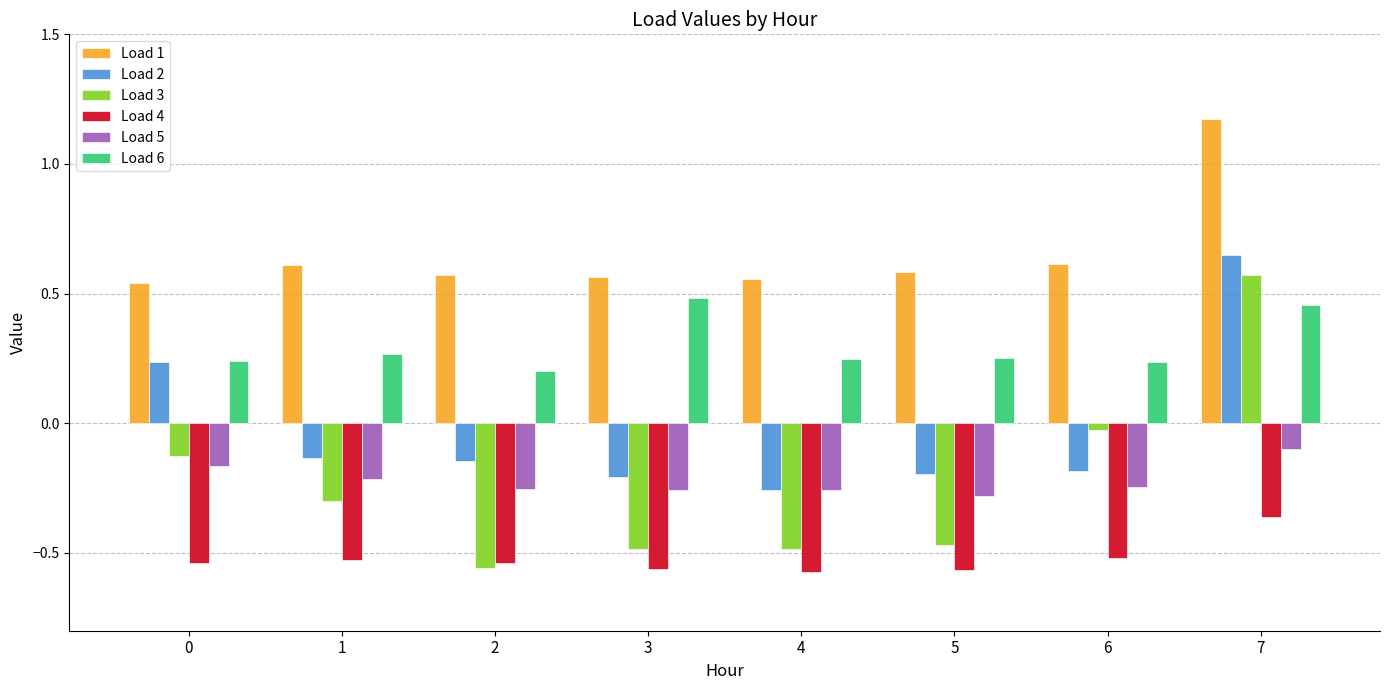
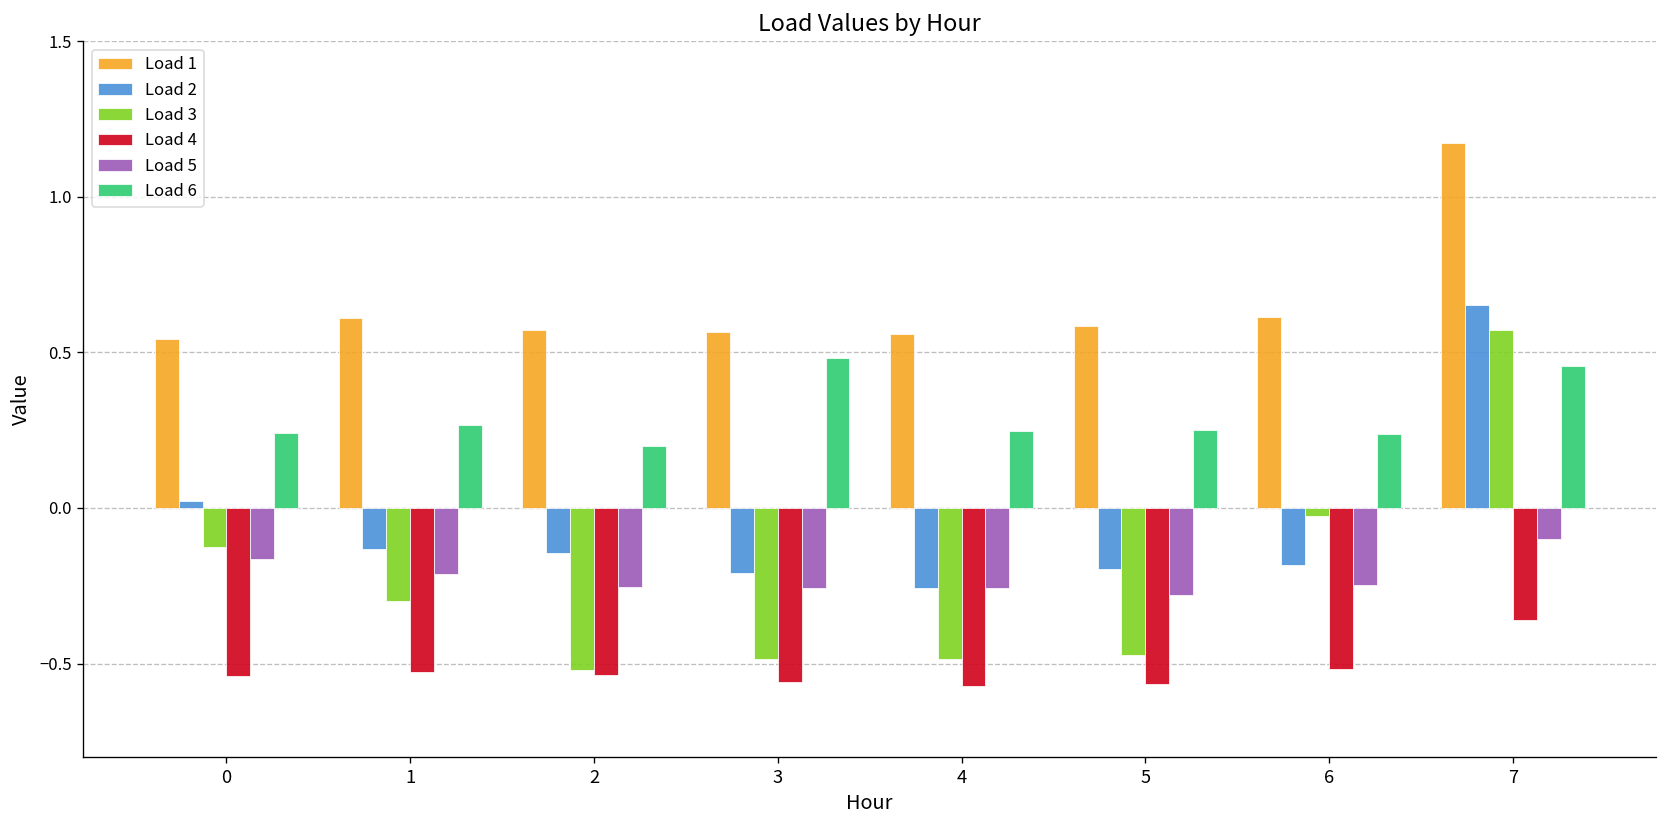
Load 2, 0: 0.24 -> 0.02
Load 3, 2: -0.56 -> -0.52
